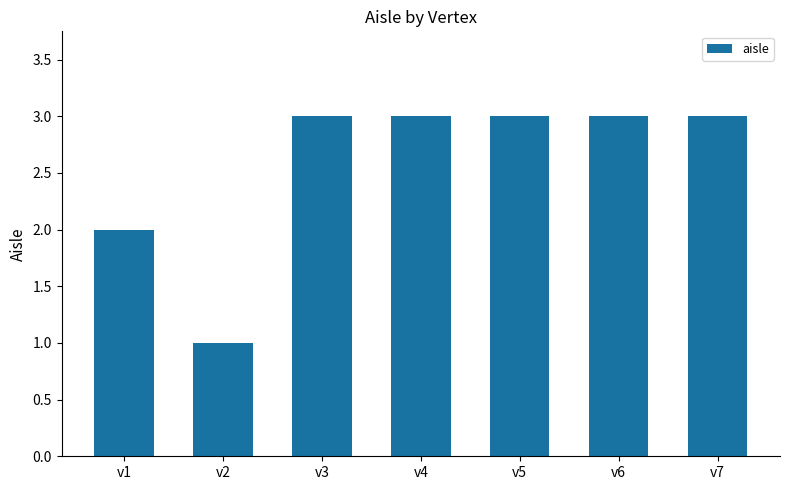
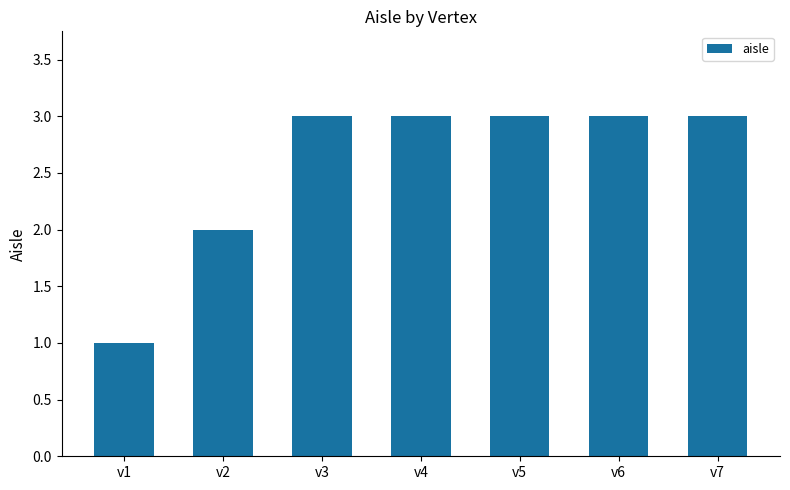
v1: 2 -> 1
v2: 1 -> 2
